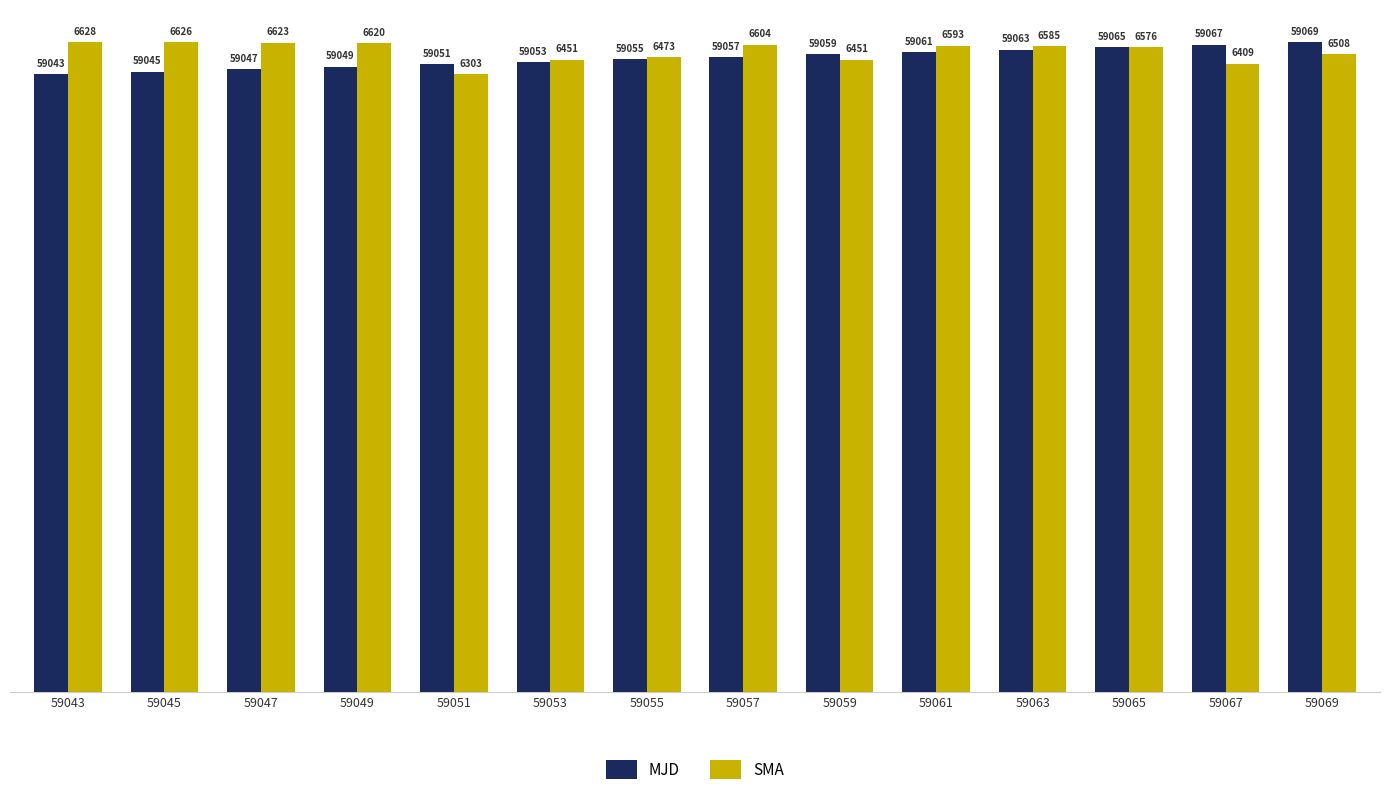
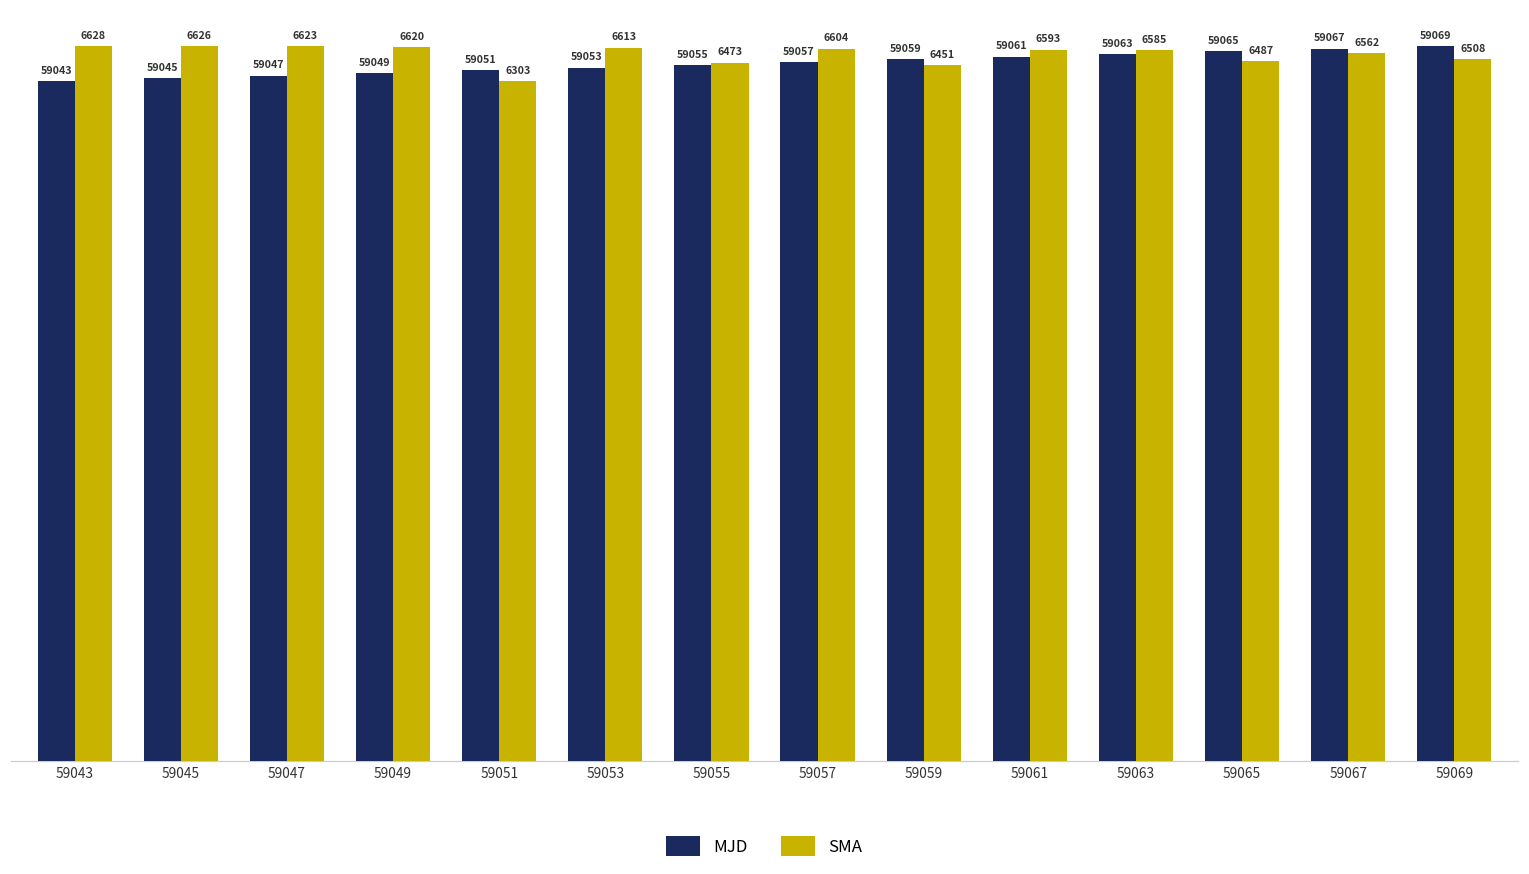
SMA, 59053: 6451 -> 6613
SMA, 59065: 6576 -> 6487
SMA, 59067: 6409 -> 6562
